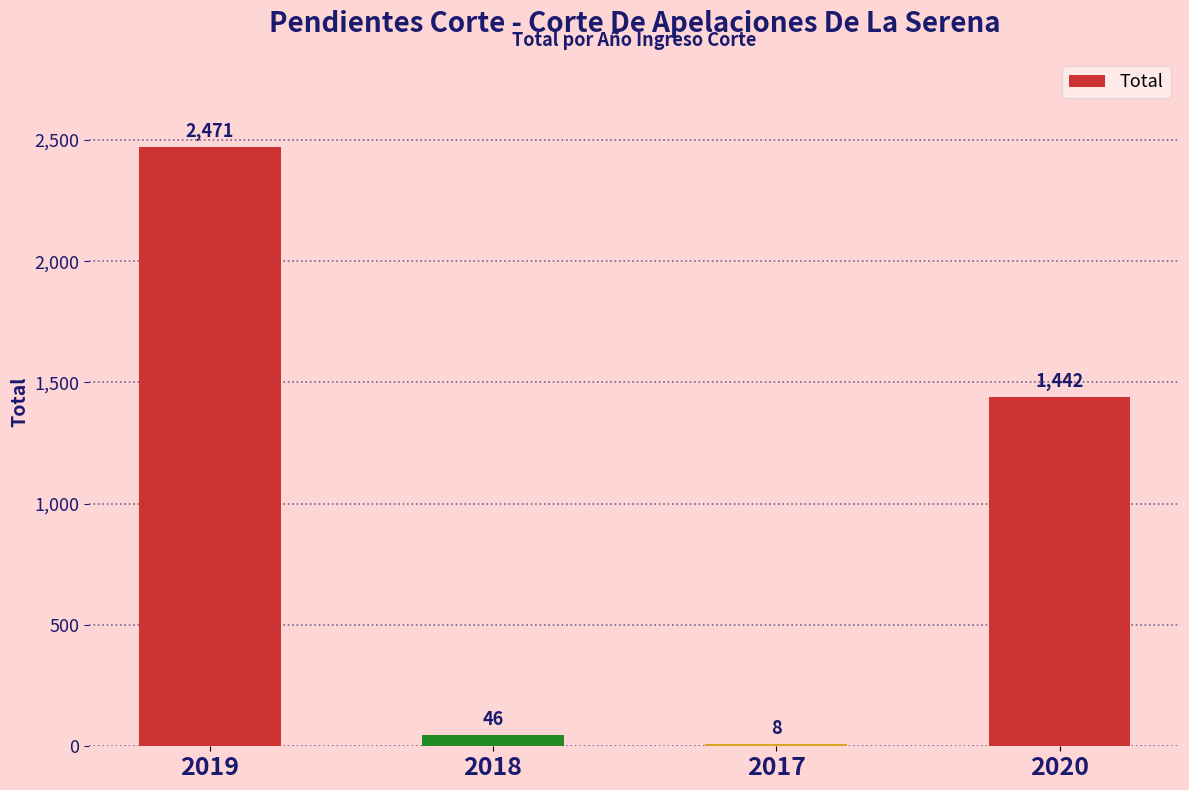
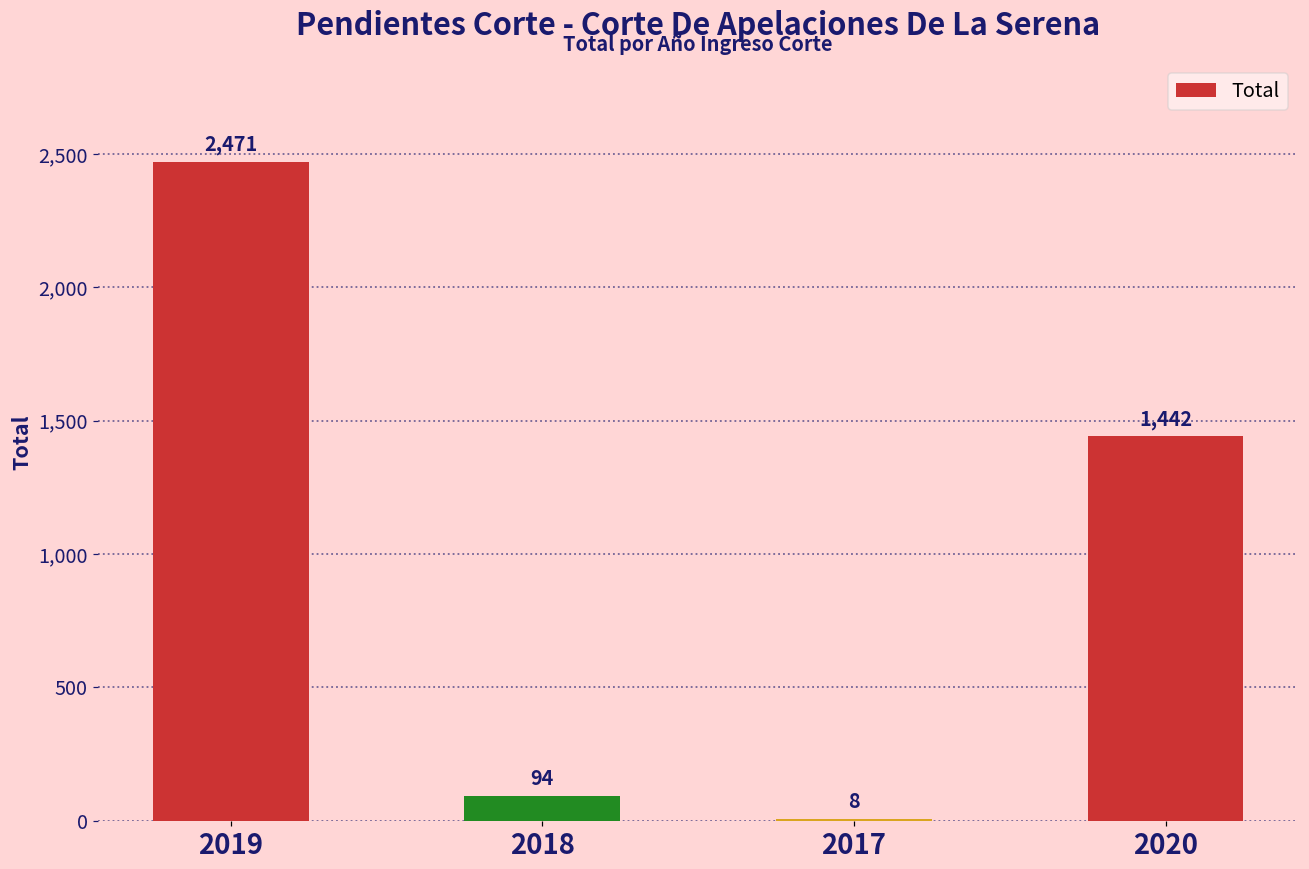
2018: 46 -> 94
